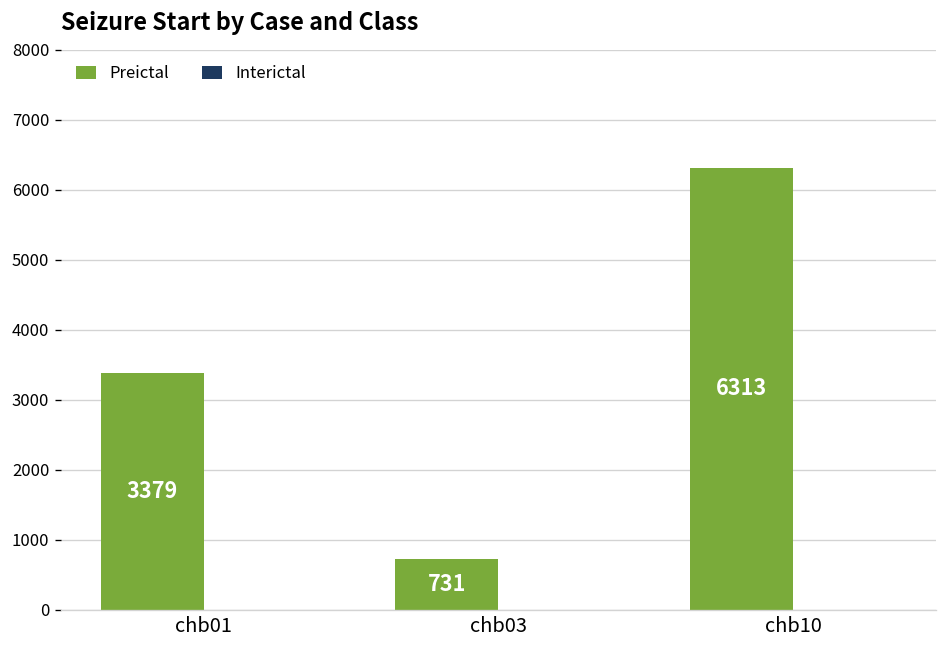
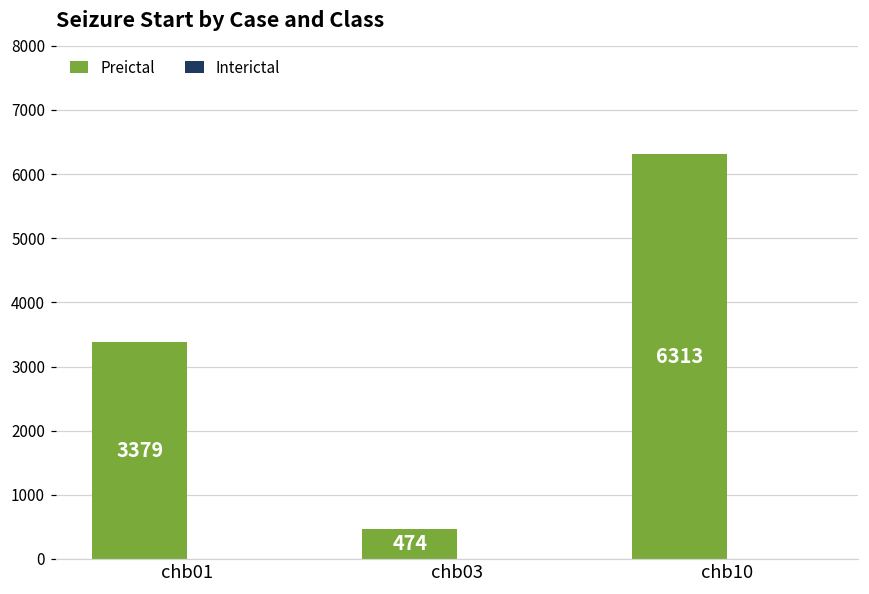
Preictal, chb03: 731 -> 474
